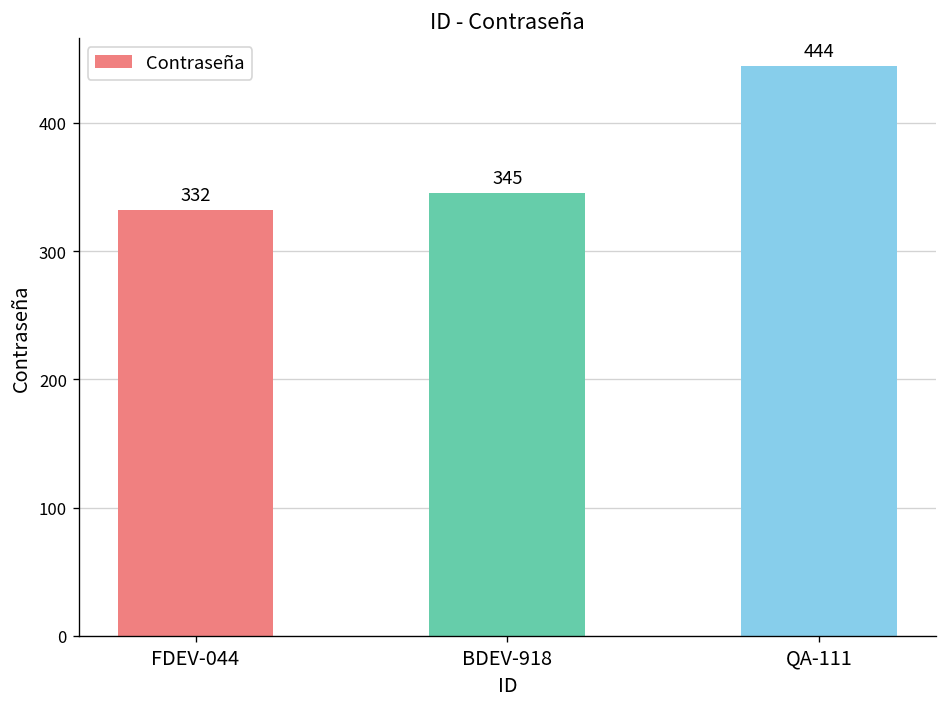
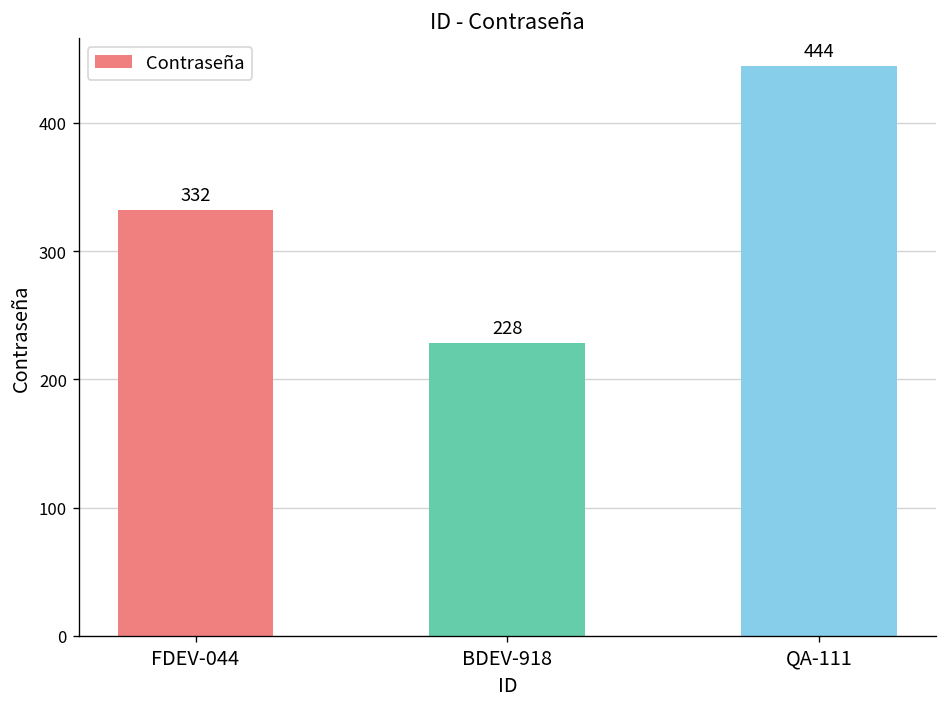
BDEV-918: 345 -> 228
